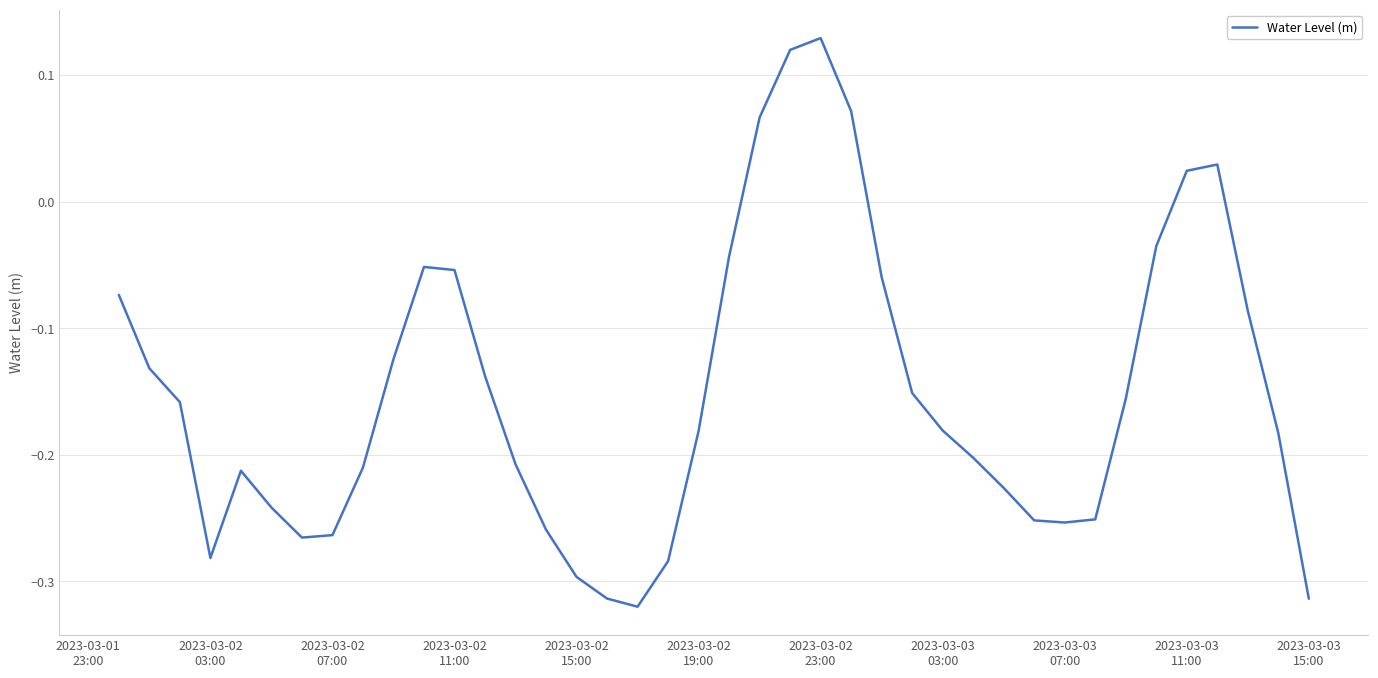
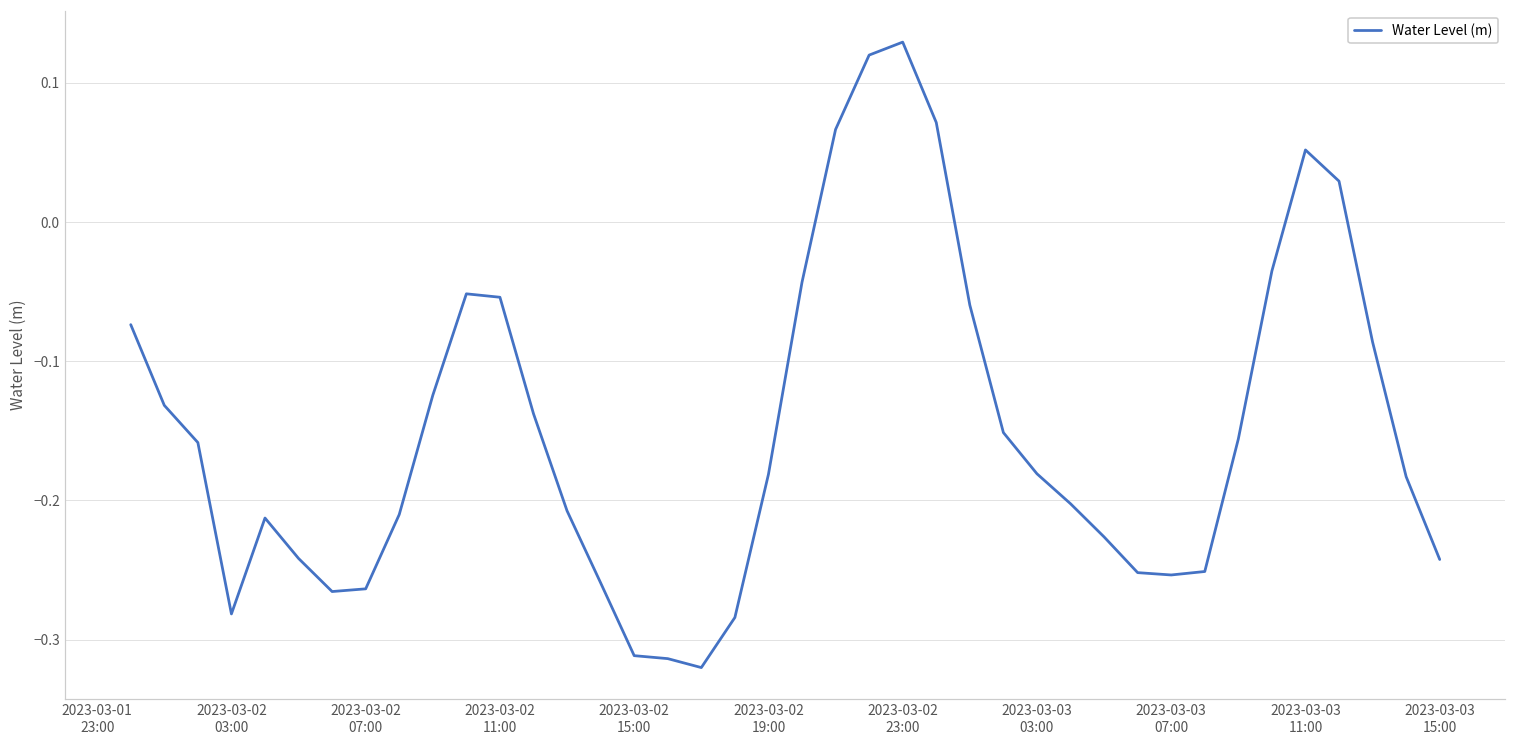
2023-03-02 15:00: -0.297 -> -0.312
2023-03-03 11:00: 0.024 -> 0.052
2023-03-03 15:00: -0.314 -> -0.242
